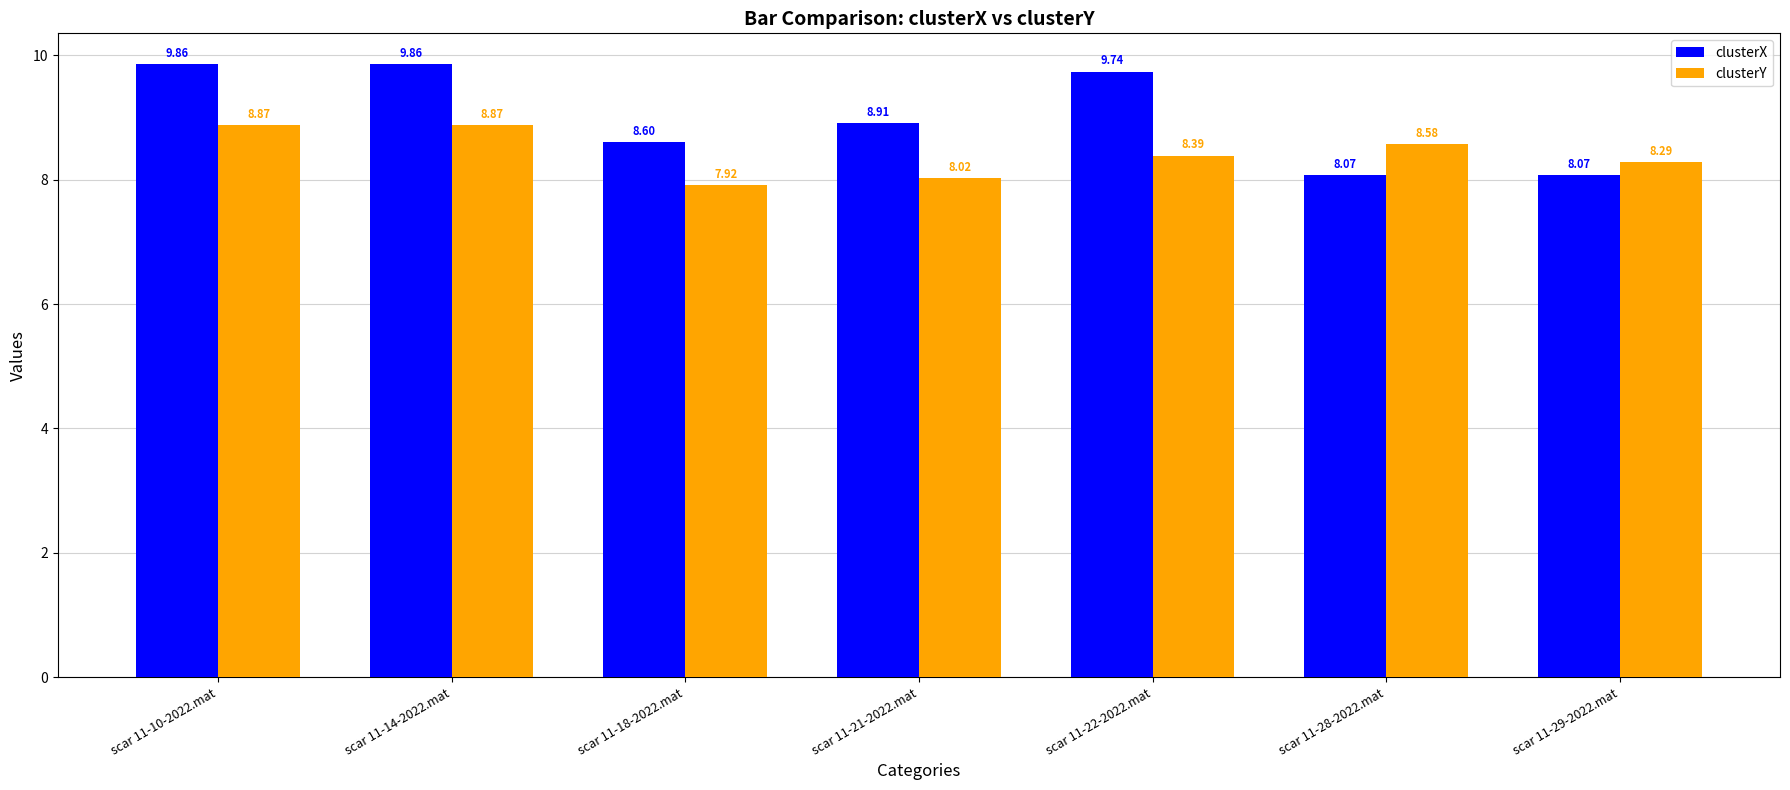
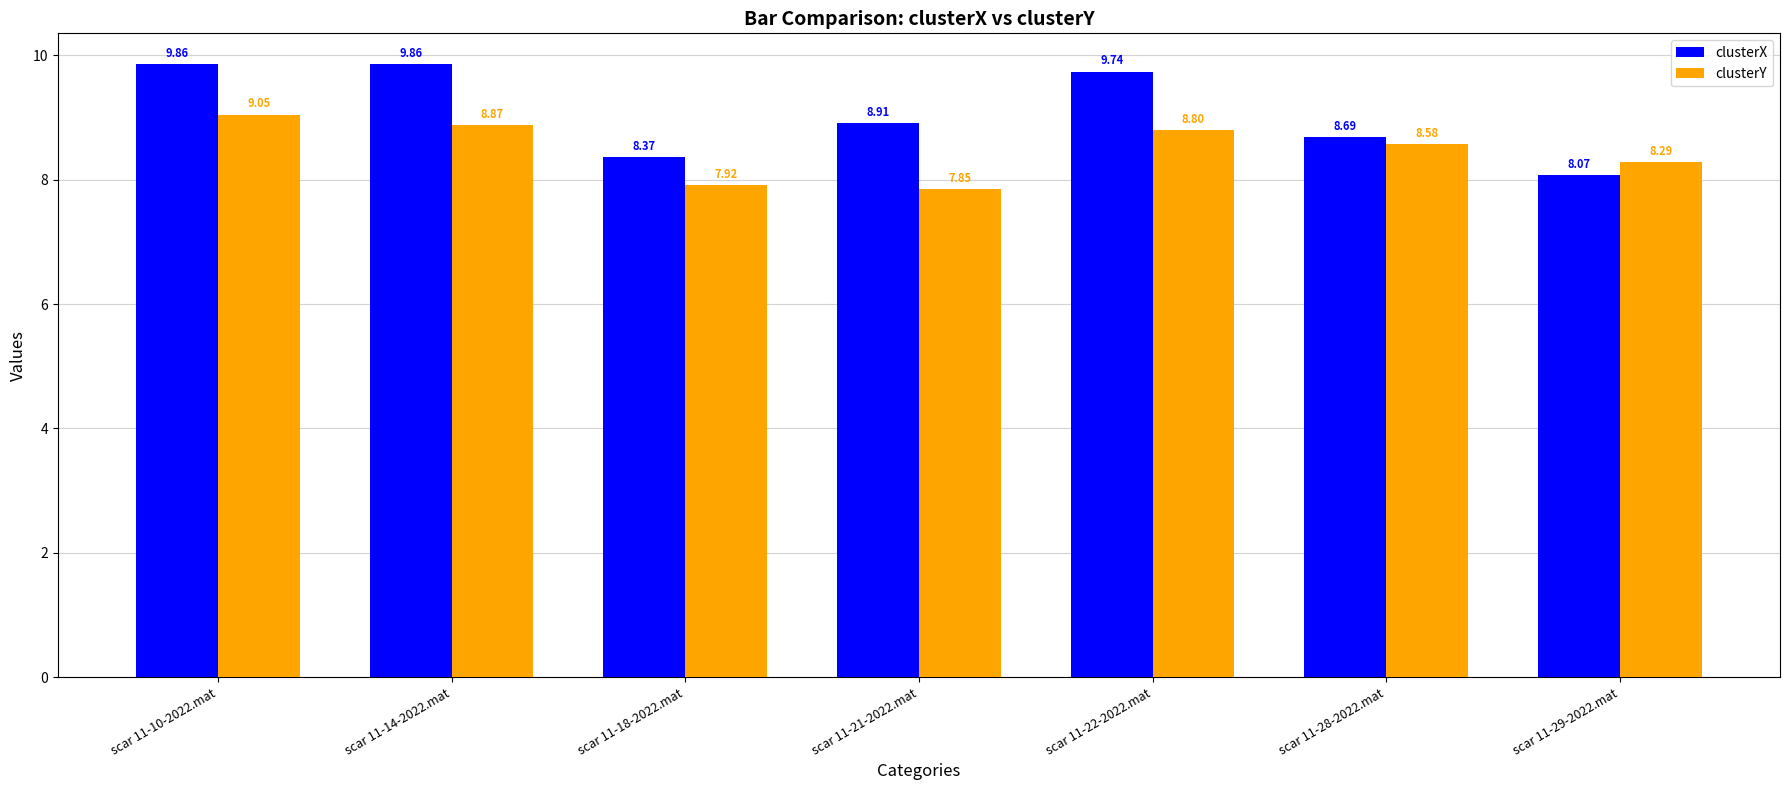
clusterY, scar 11-10-2022.mat: 8.87 -> 9.05
clusterX, scar 11-18-2022.mat: 8.60 -> 8.37
clusterY, scar 11-21-2022.mat: 8.02 -> 7.85
clusterY, scar 11-22-2022.mat: 8.39 -> 8.80
clusterX, scar 11-28-2022.mat: 8.07 -> 8.69
